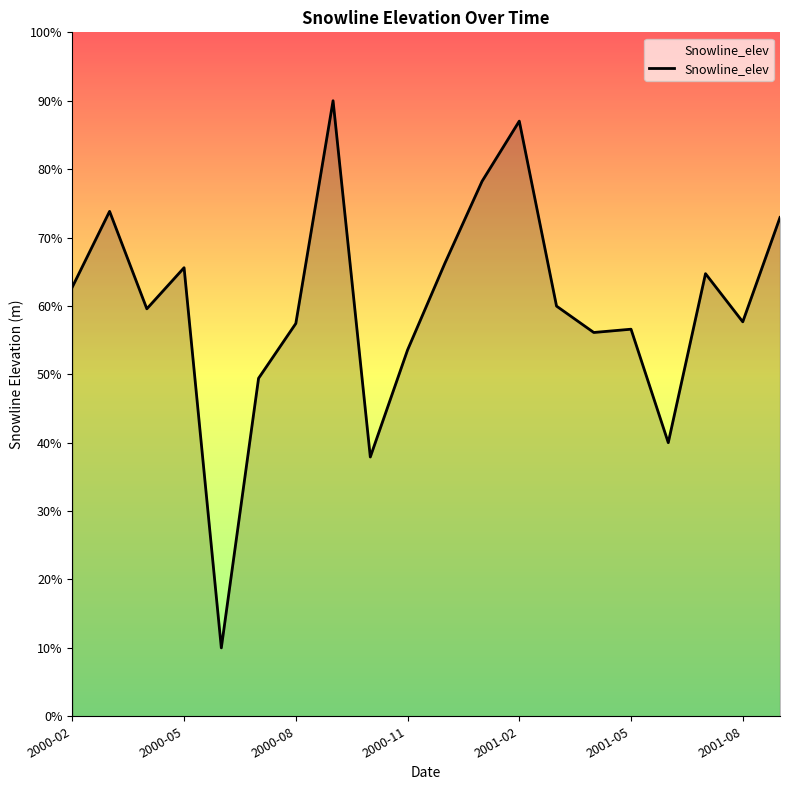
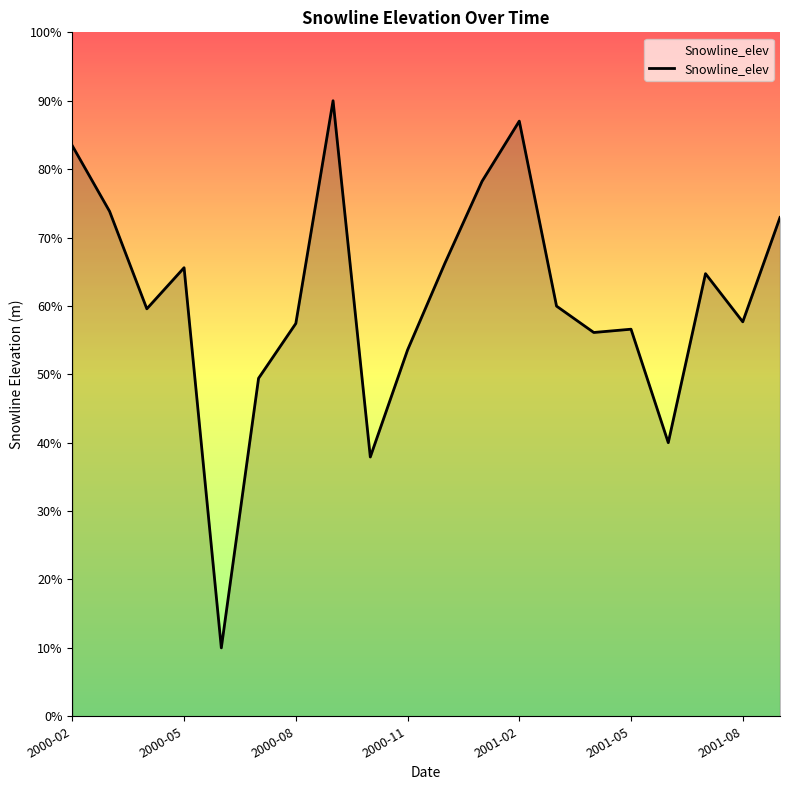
2000-02: 63% -> 83%
